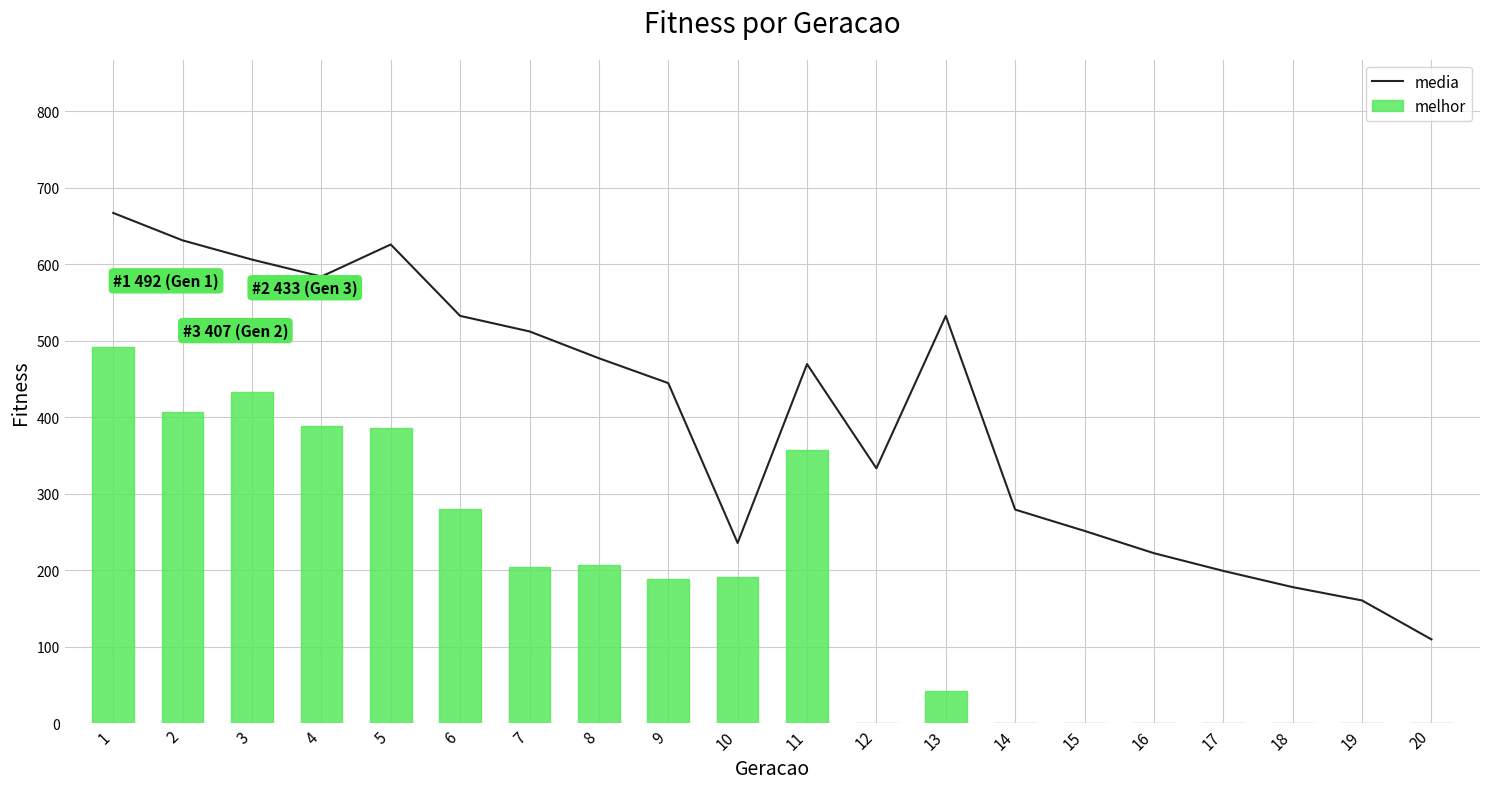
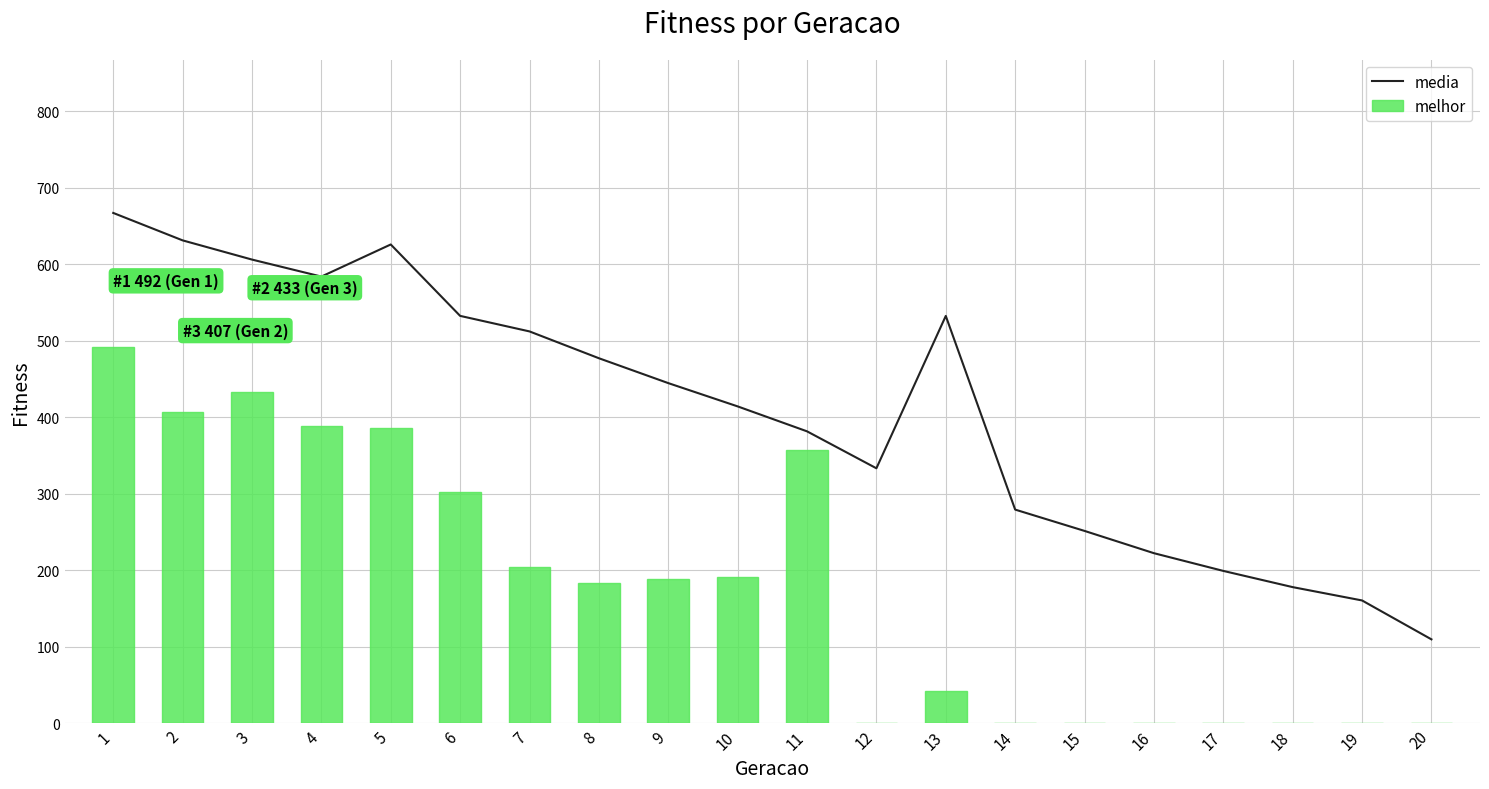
melhor, 6: 280 -> 300
melhor, 8: 210 -> 180
media, 10: 240 -> 410
media, 11: 470 -> 380
